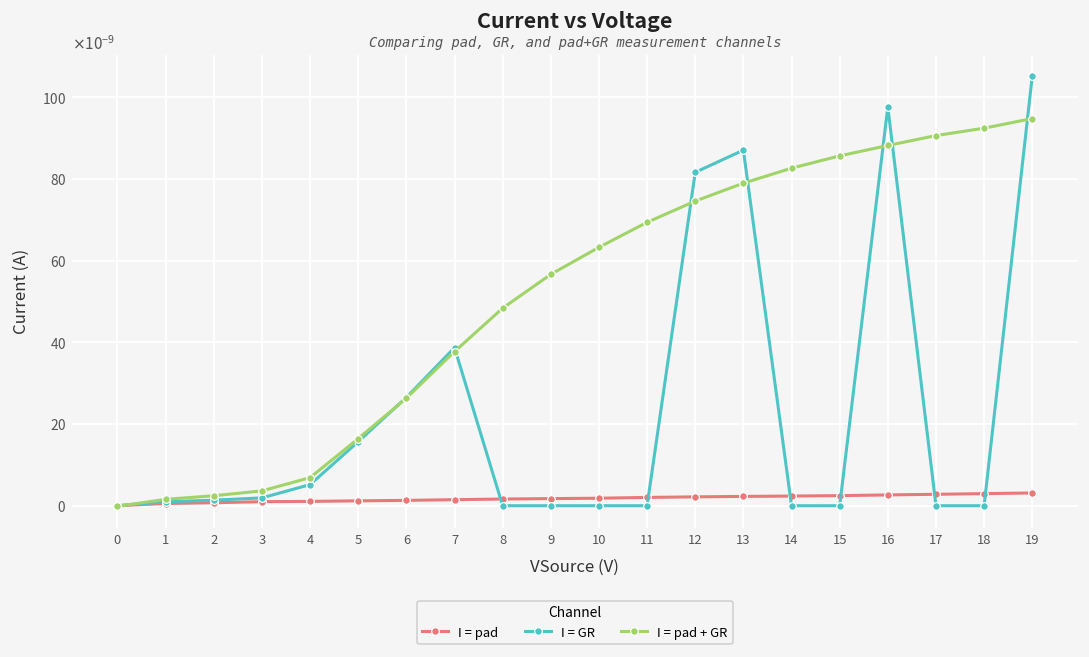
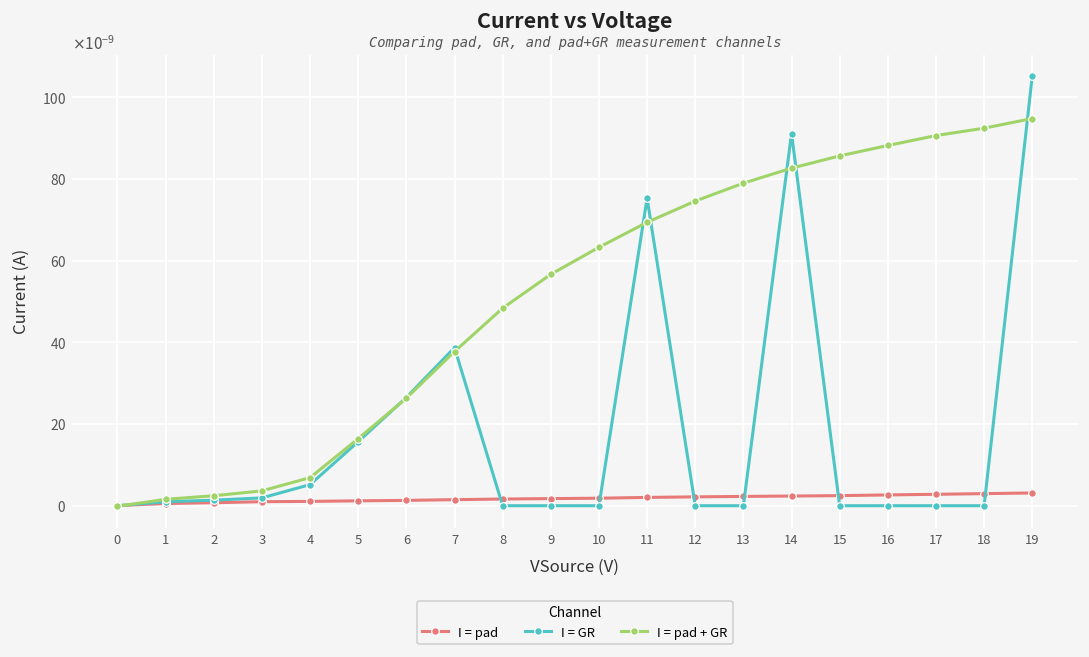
I = GR, 11: 0.0000000 -> 0.0000001
I = GR, 12: 0.0000001 -> 0.0000000
I = GR, 13: 0.0000001 -> 0.0000000
I = GR, 14: 0.0000000 -> 0.0000001
I = GR, 16: 0.0000001 -> 0.0000000
